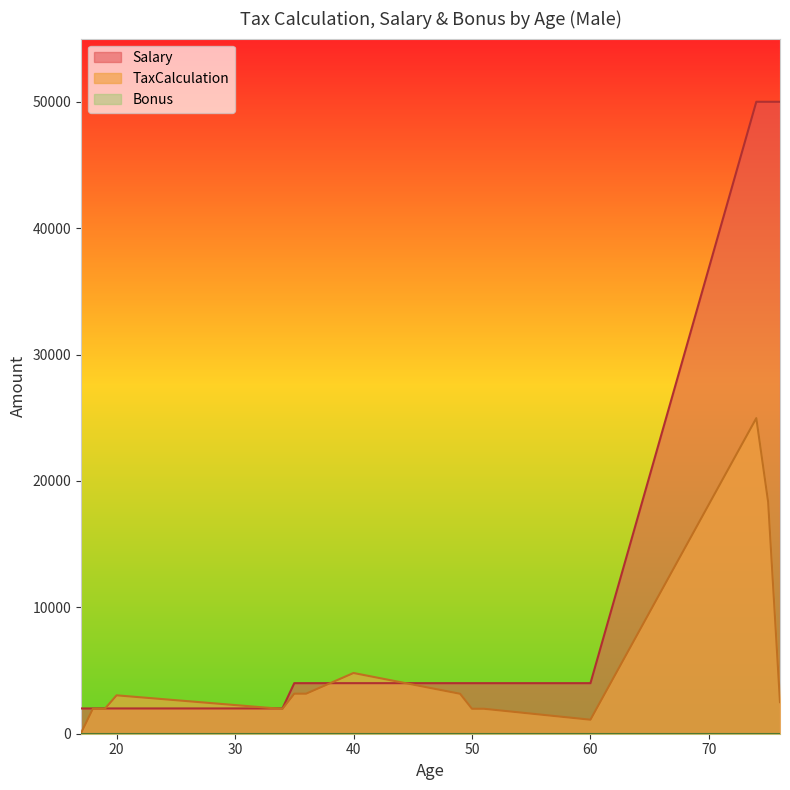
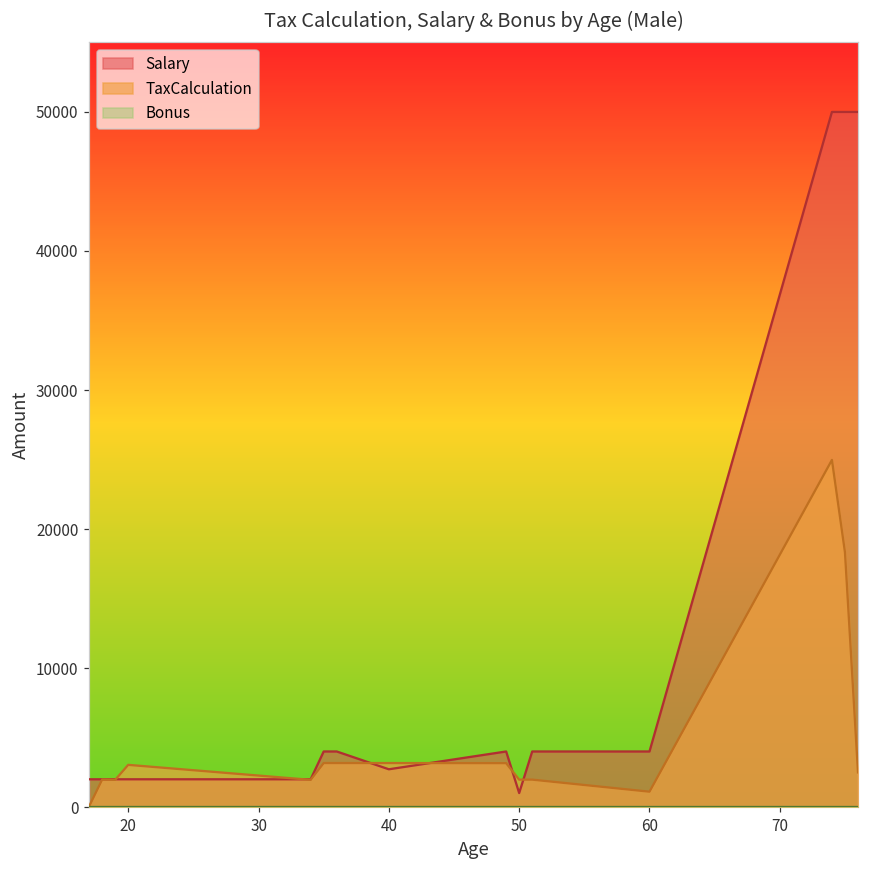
Salary, 40: 4000 -> 2700
TaxCalculation, 40: 4800 -> 3200
Salary, 50: 4000 -> 1000
